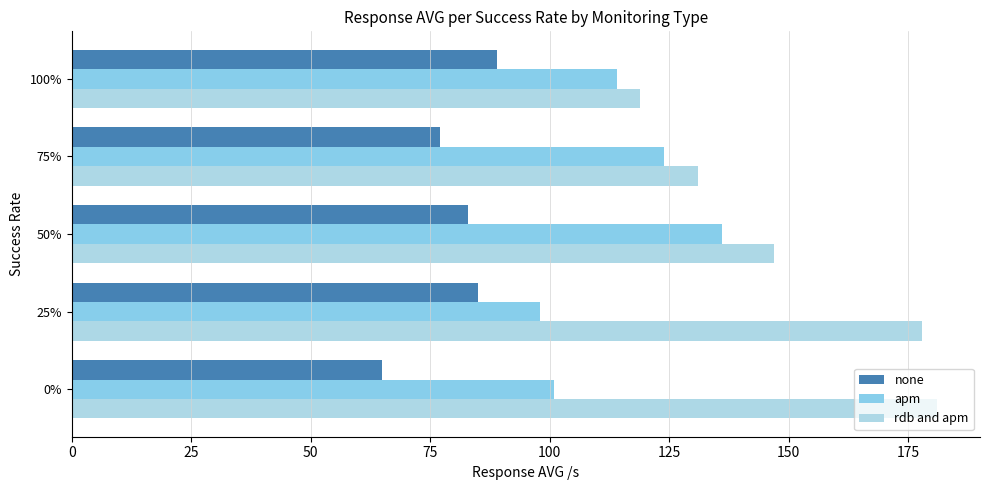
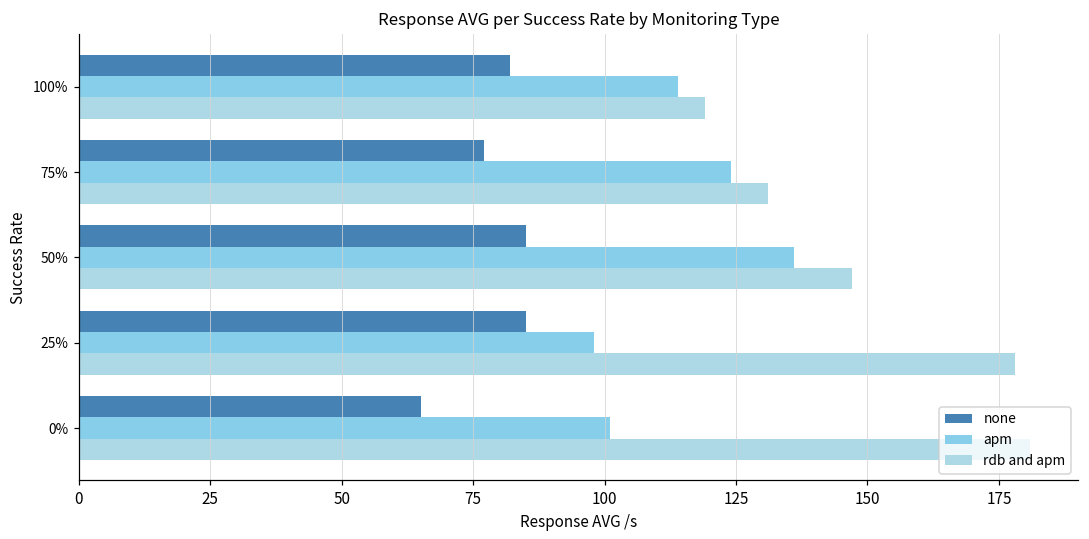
none, 100%: 89 -> 82
none, 50%: 83 -> 85
